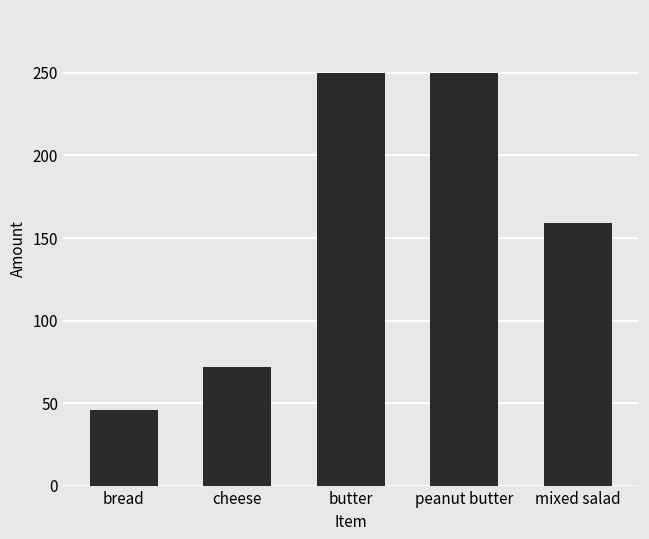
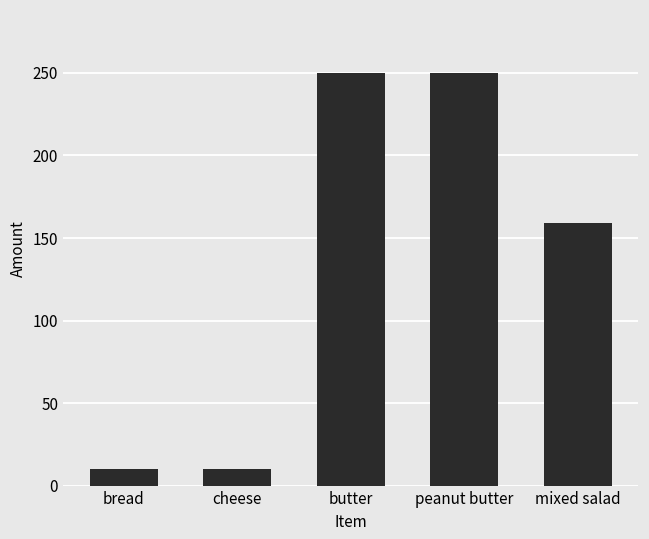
bread: 46 -> 10
cheese: 72 -> 10
